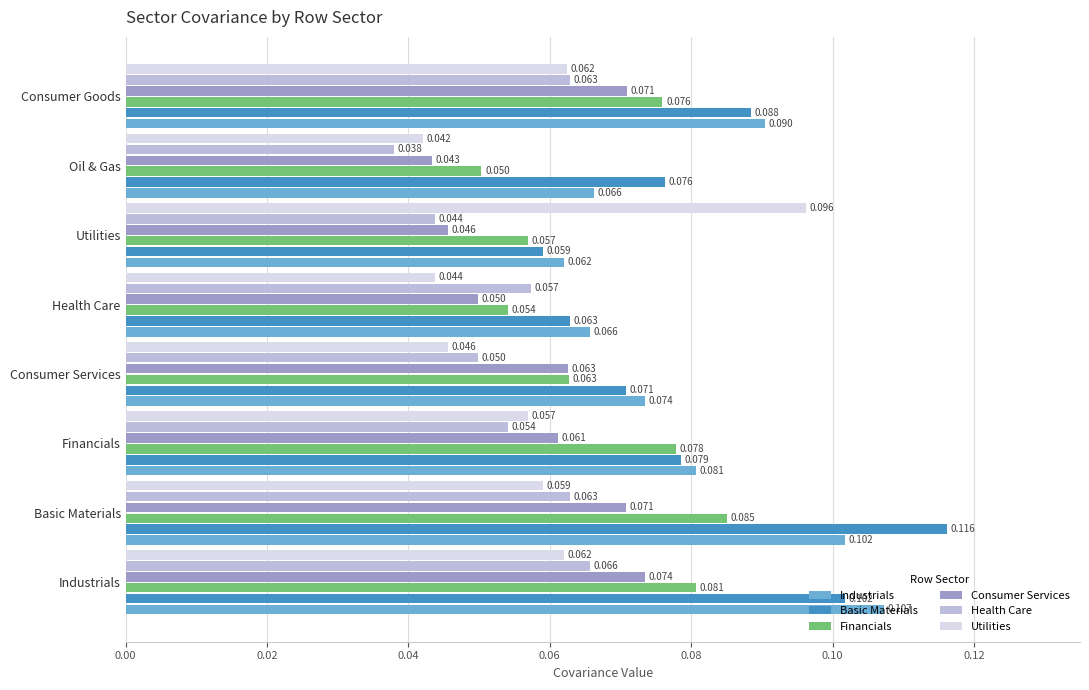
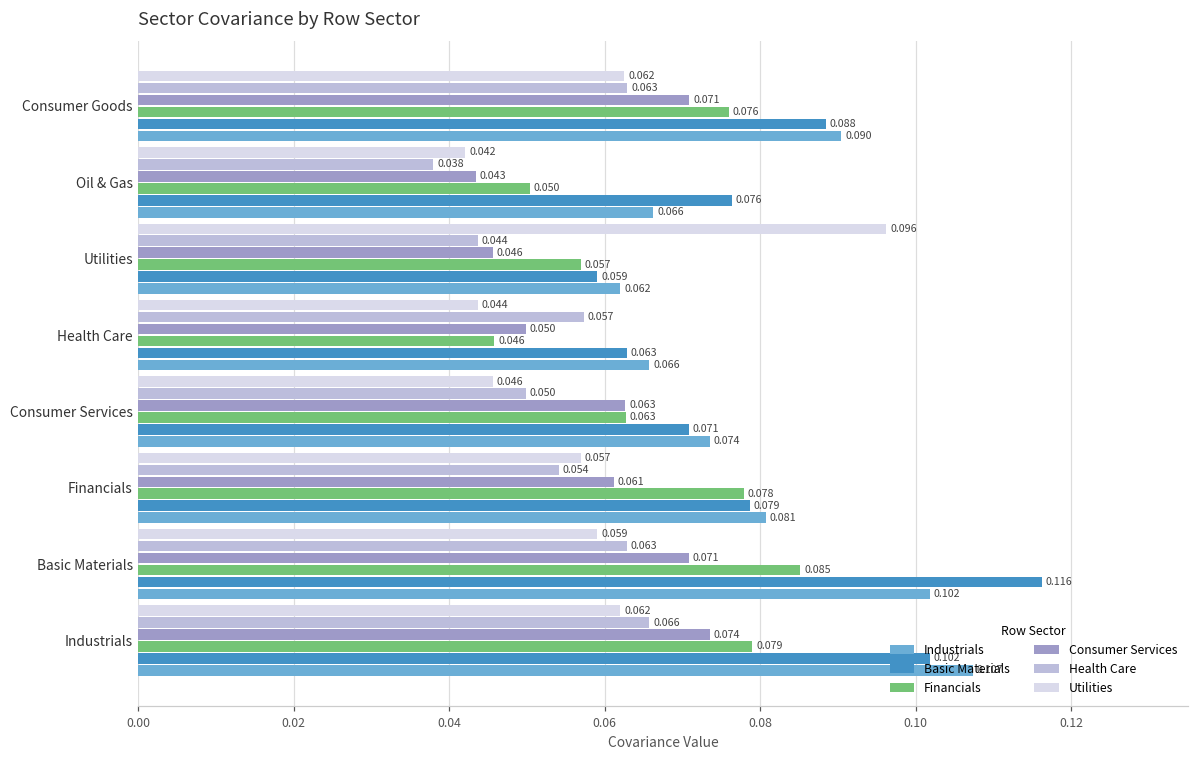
Financials, Health Care: 0.054 -> 0.046
Financials, Industrials: 0.081 -> 0.079
